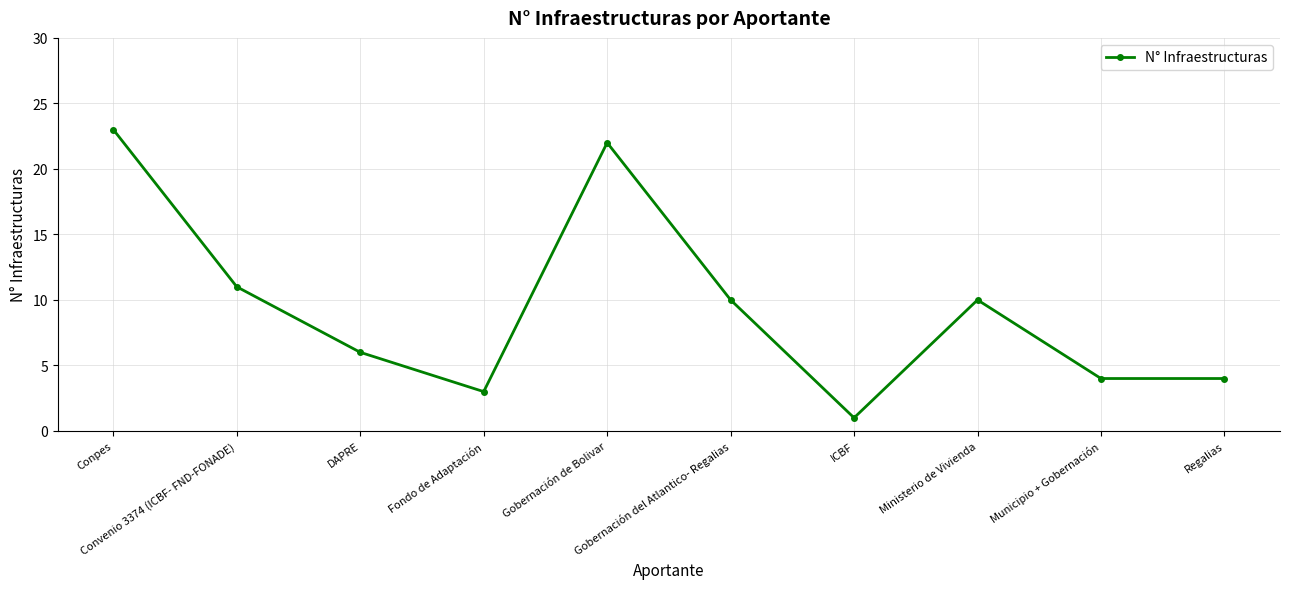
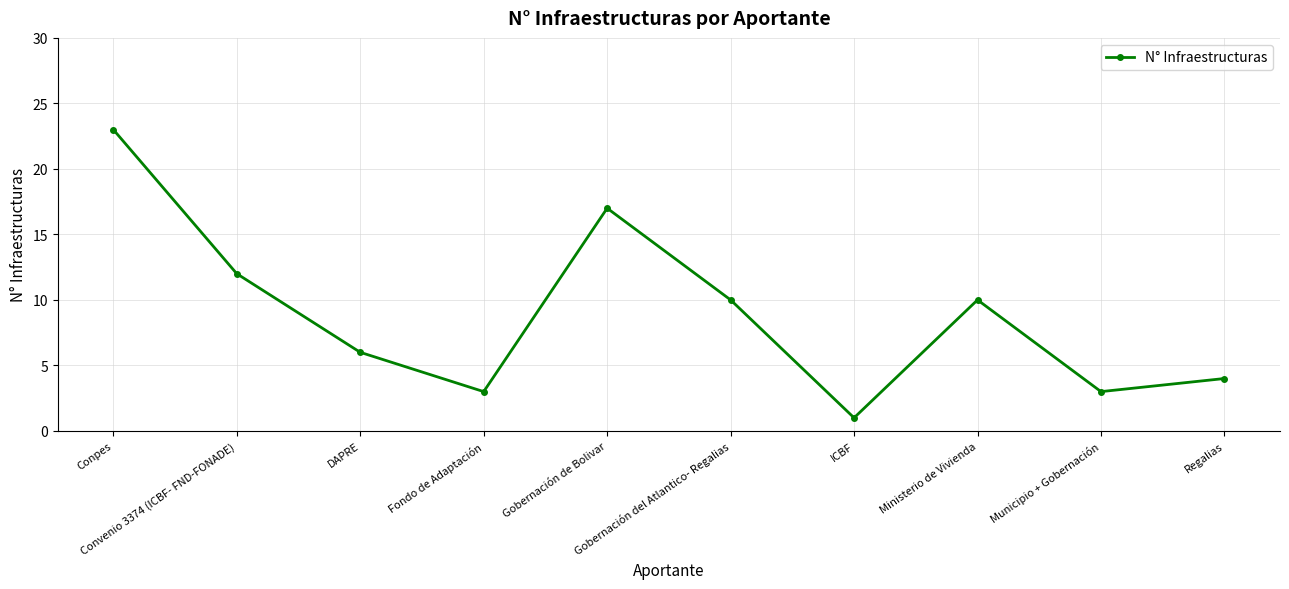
Convenio 3374 (ICBF- FND-FONADE): 11 -> 12
Gobernación de Bolivar: 22 -> 17
Municipio + Gobernación: 4 -> 3
